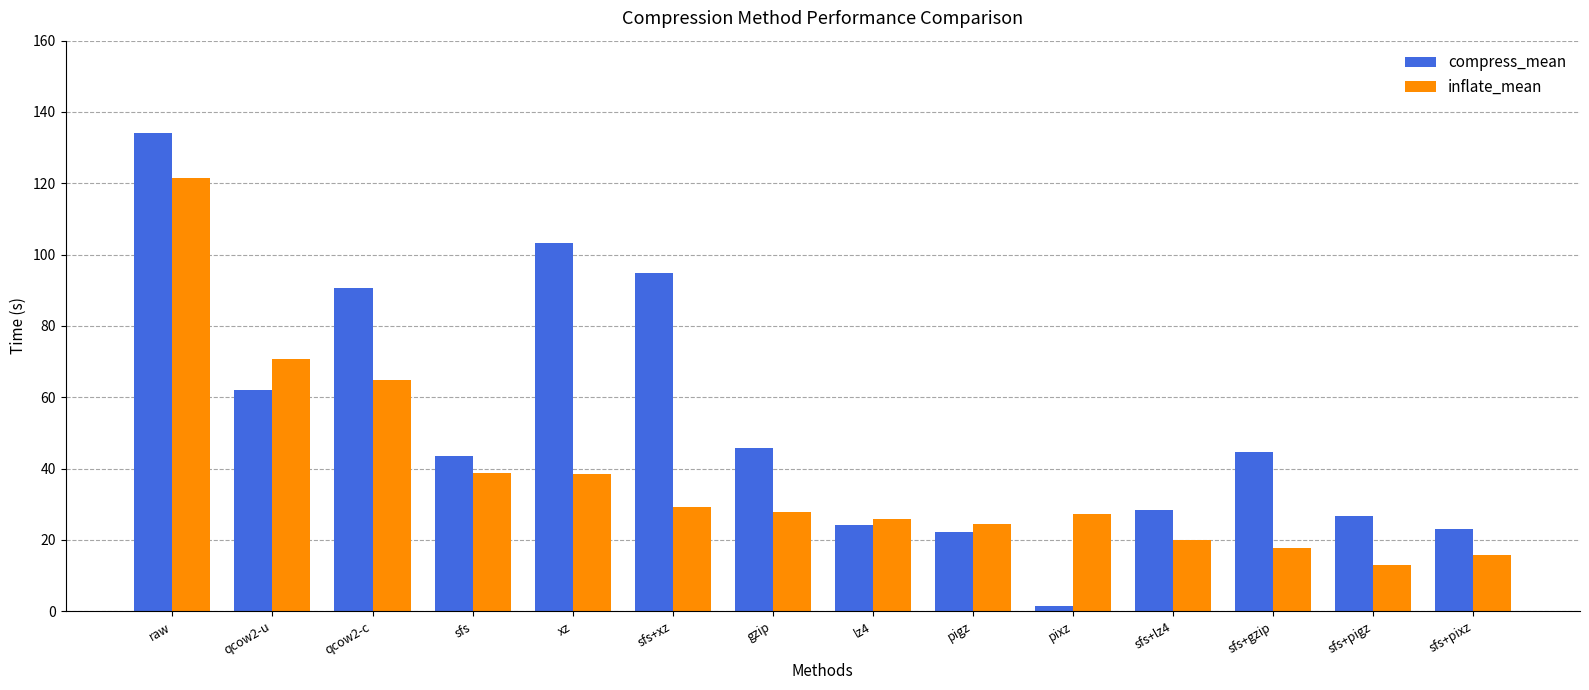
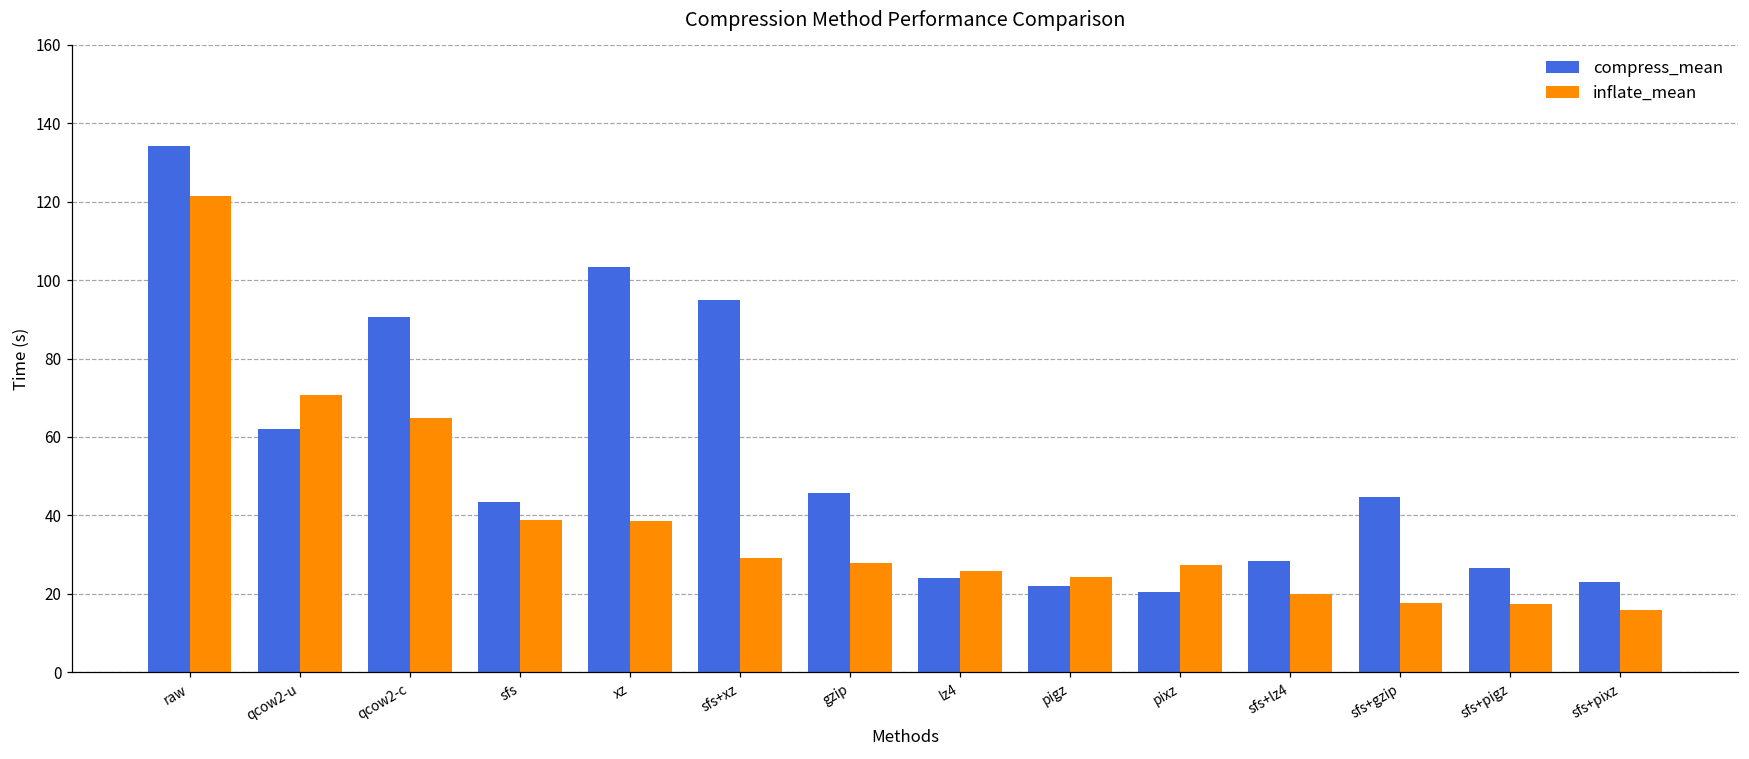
compress_mean, pixz: 1 -> 21
inflate_mean, sfs+pigz: 13 -> 17
